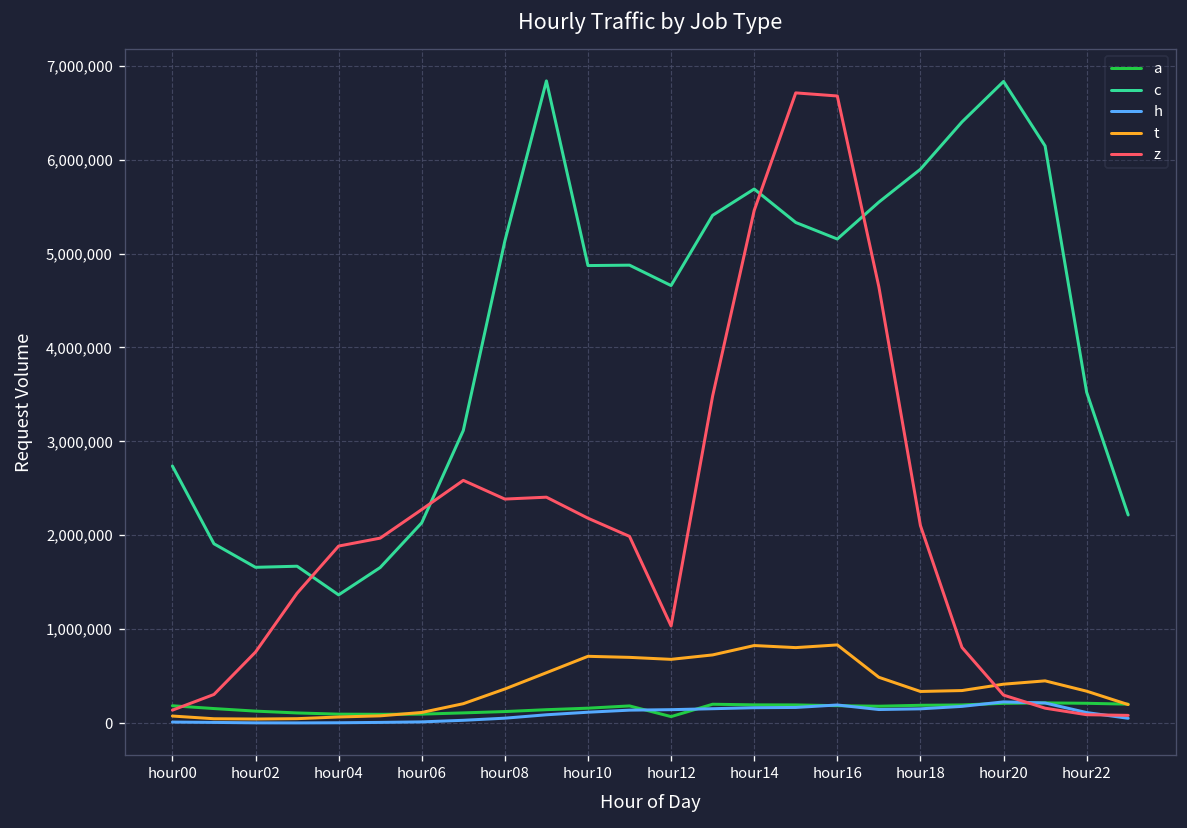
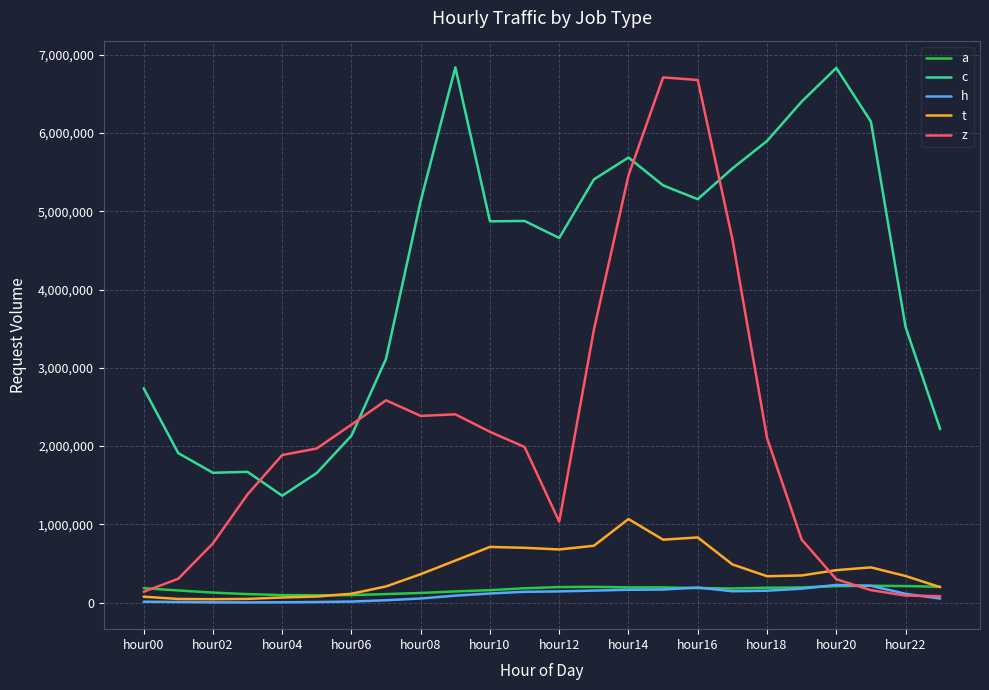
a, hour12: 100,000 -> 200,000
t, hour14: 800,000 -> 1,100,000
